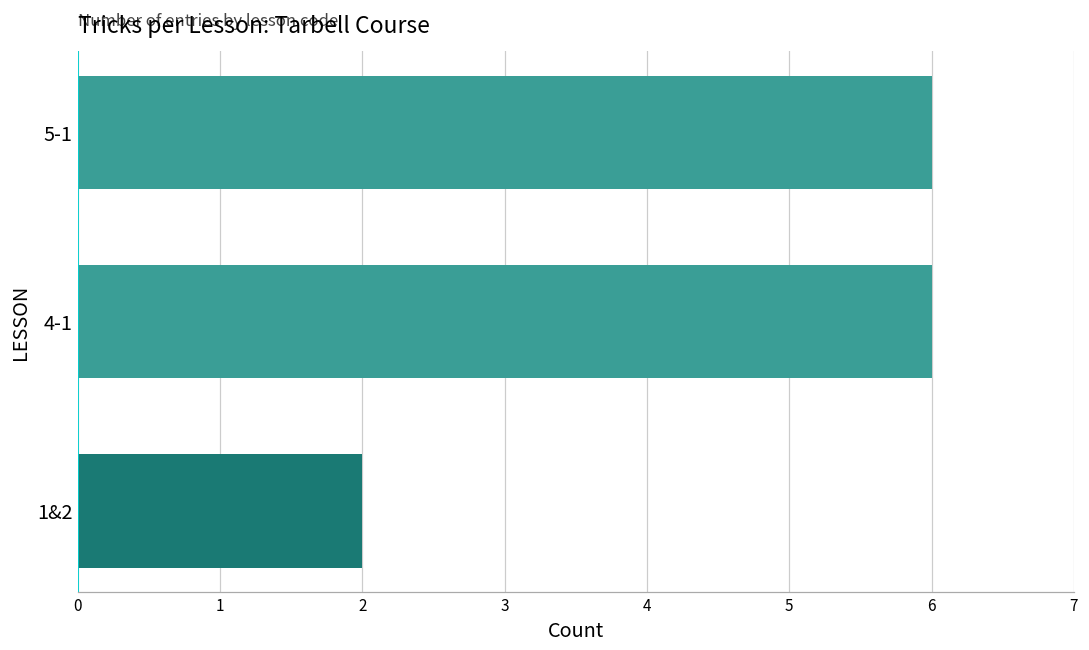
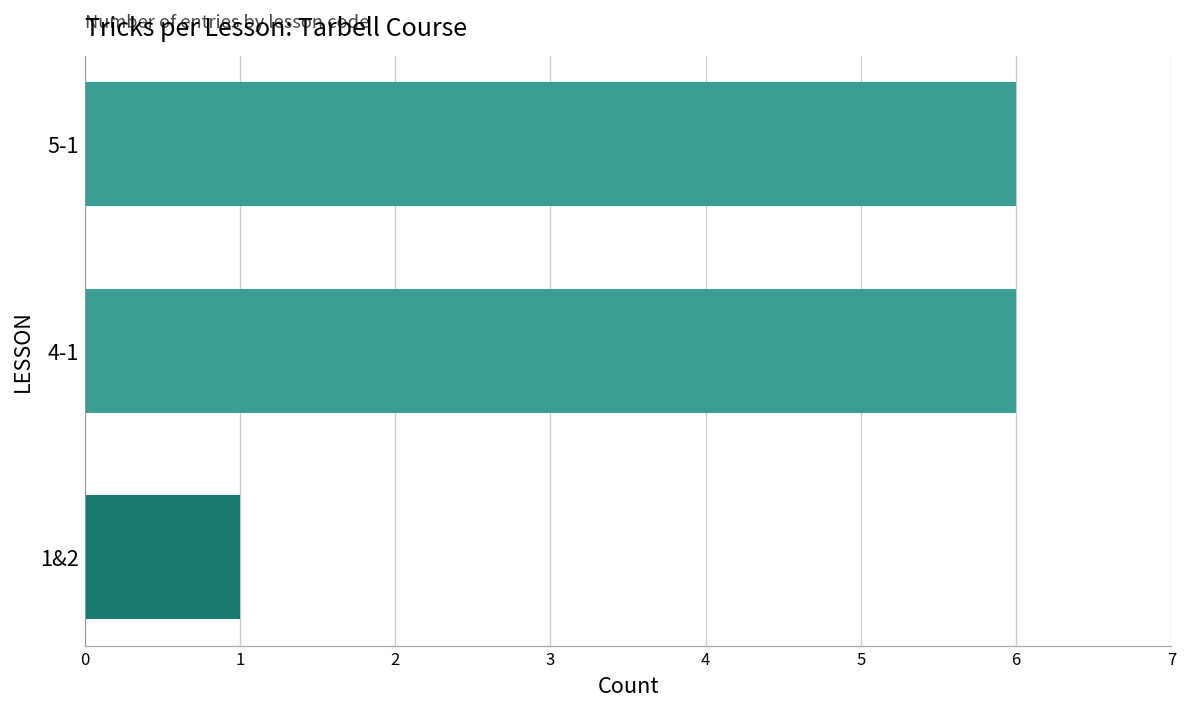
1&2: 2 -> 1
